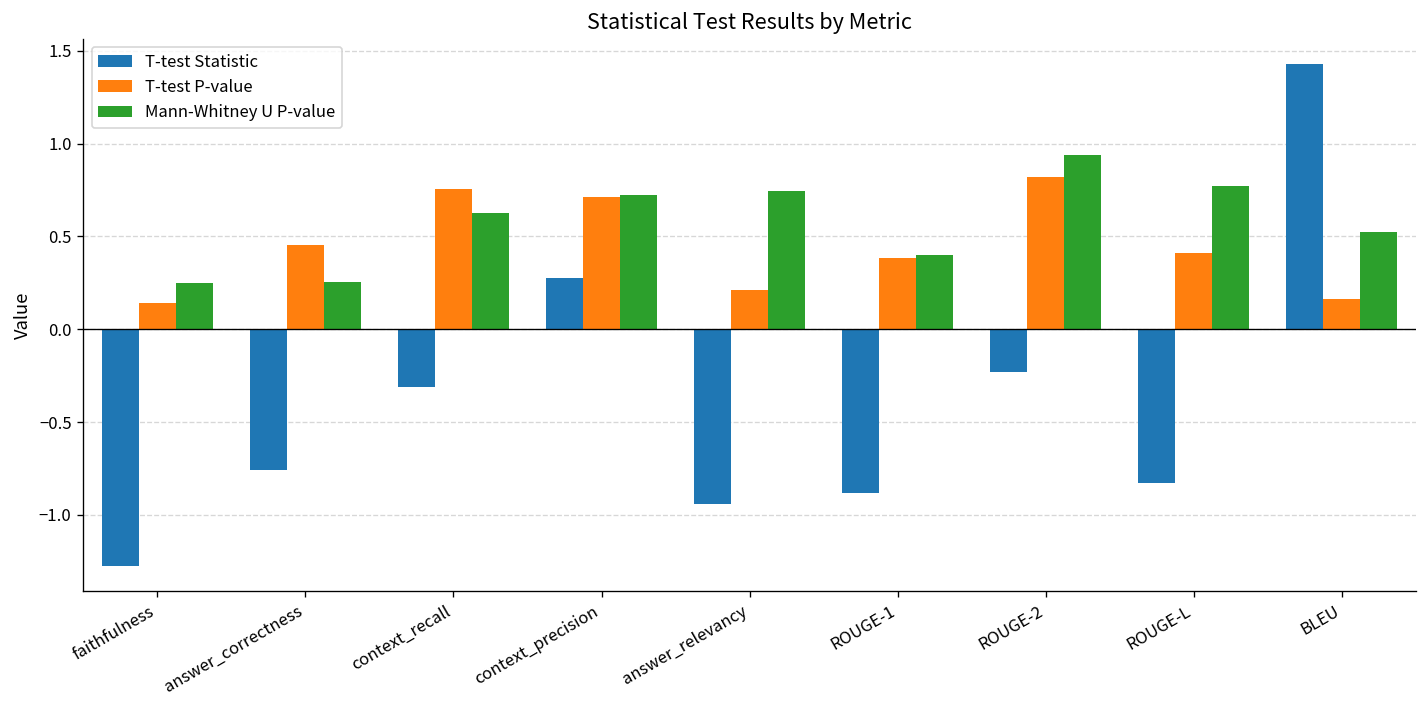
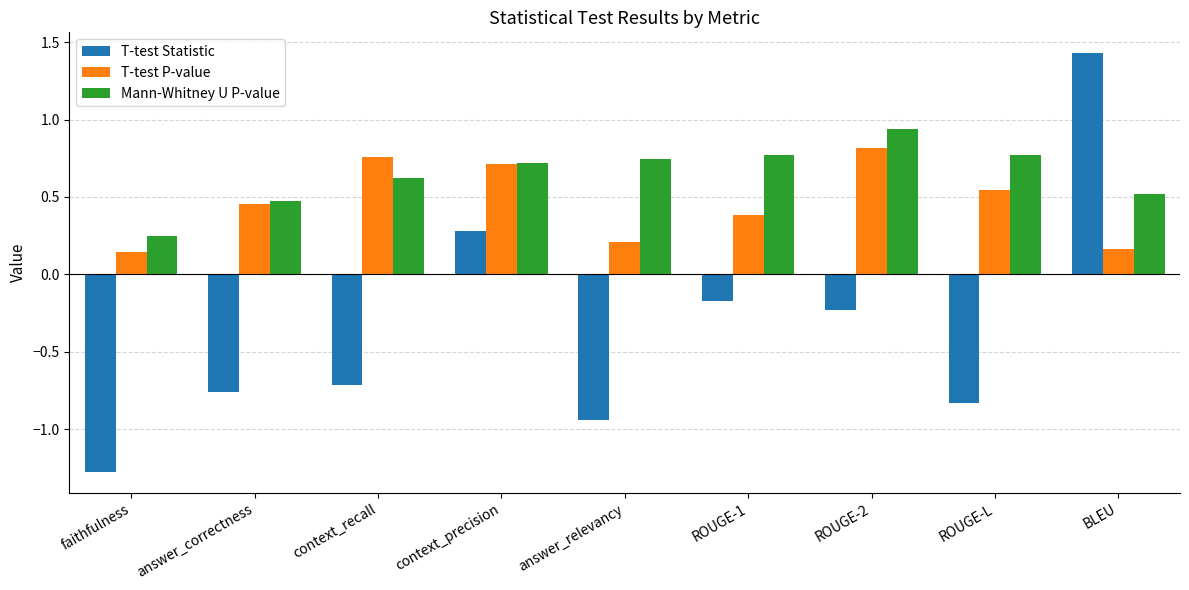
Mann-Whitney U P-value, answer_correctness: 0.26 -> 0.47
T-test Statistic, context_recall: -0.31 -> -0.72
T-test Statistic, ROUGE-1: -0.88 -> -0.18
Mann-Whitney U P-value, ROUGE-1: 0.40 -> 0.77
T-test P-value, ROUGE-L: 0.41 -> 0.55
